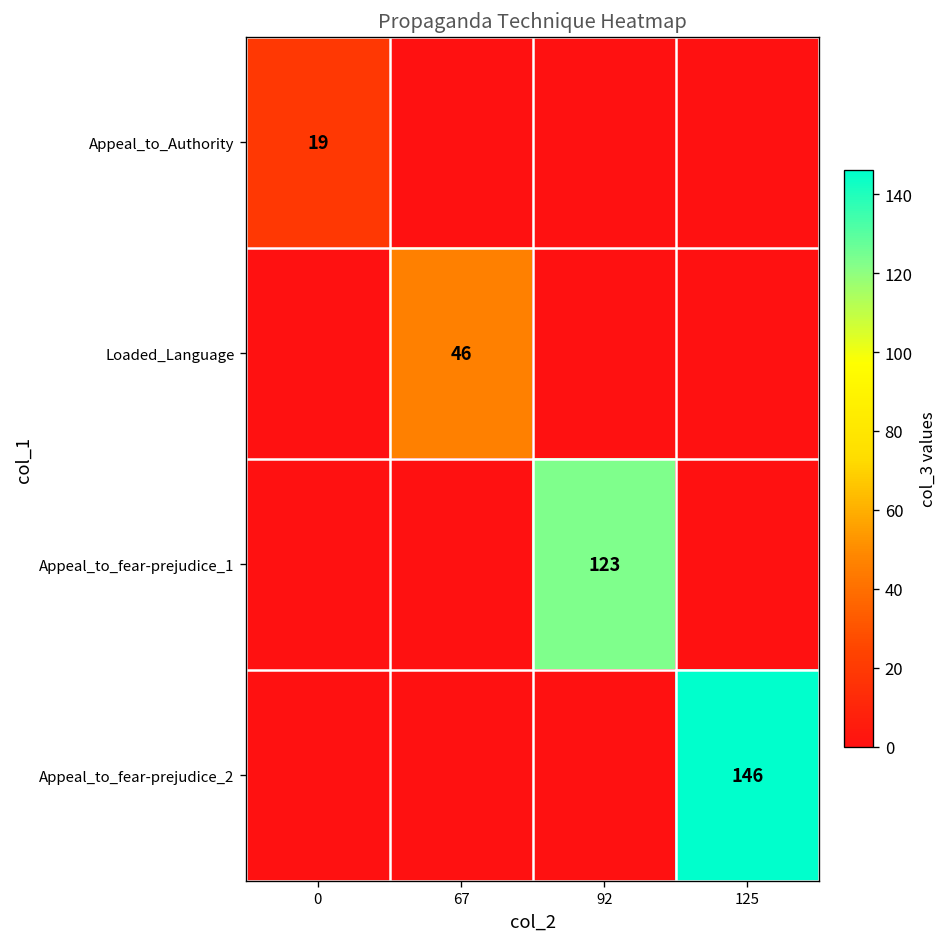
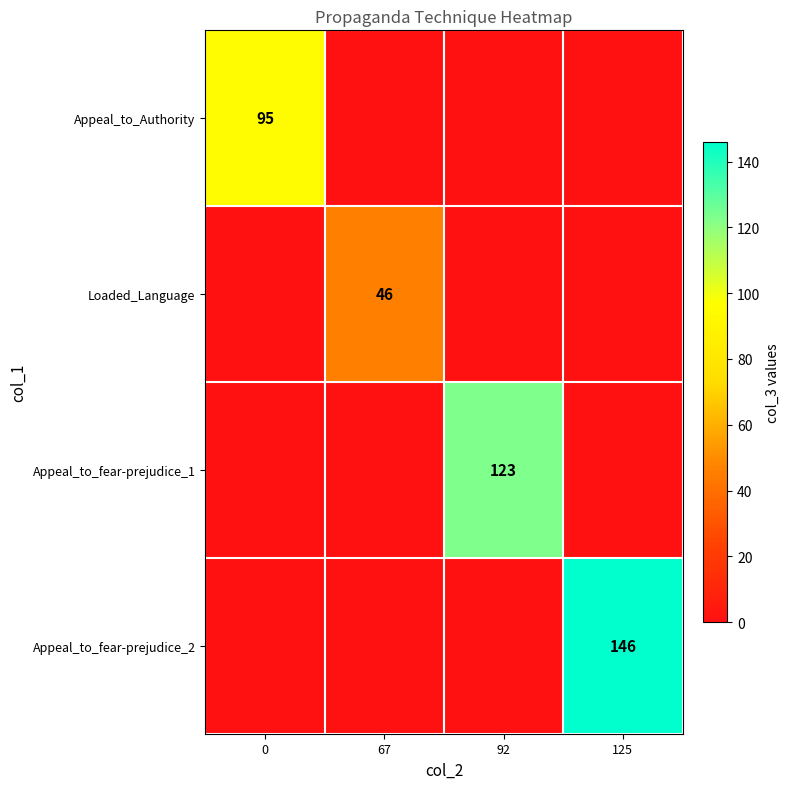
Appeal_to_Authority, 0: 19 -> 95
